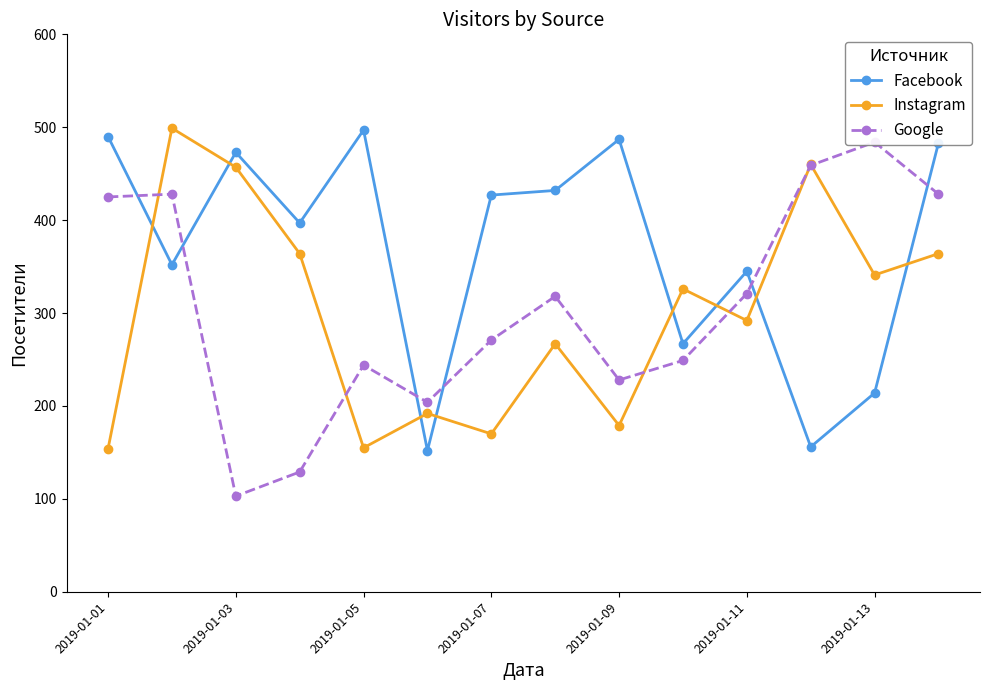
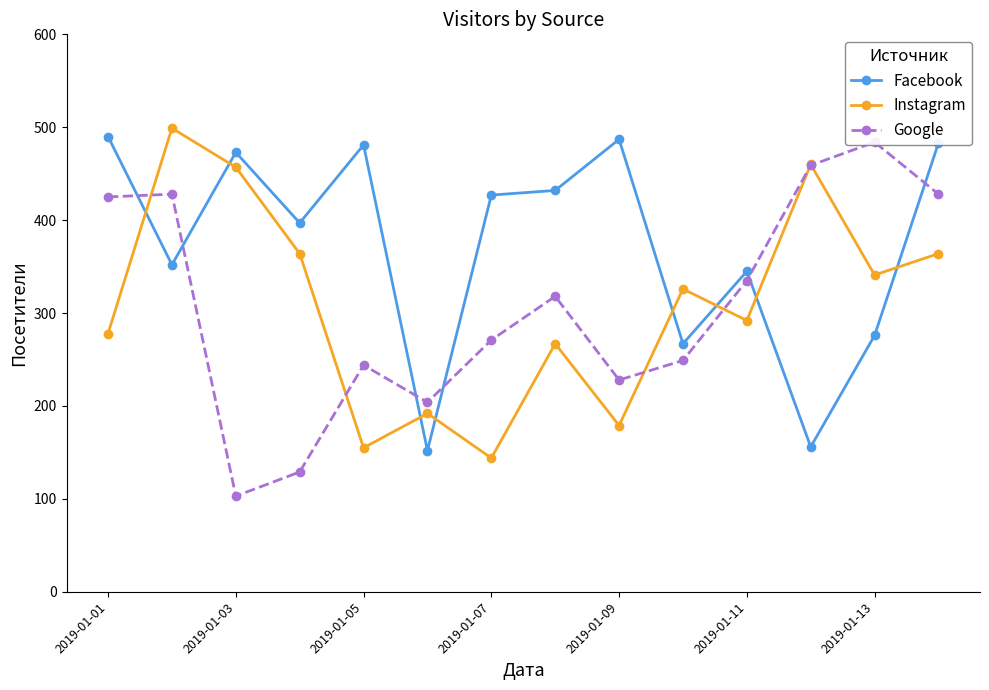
Instagram, 2019-01-01: 150 -> 280
Facebook, 2019-01-05: 500 -> 480
Instagram, 2019-01-07: 170 -> 140
Google, 2019-01-11: 320 -> 340
Facebook, 2019-01-13: 210 -> 280
